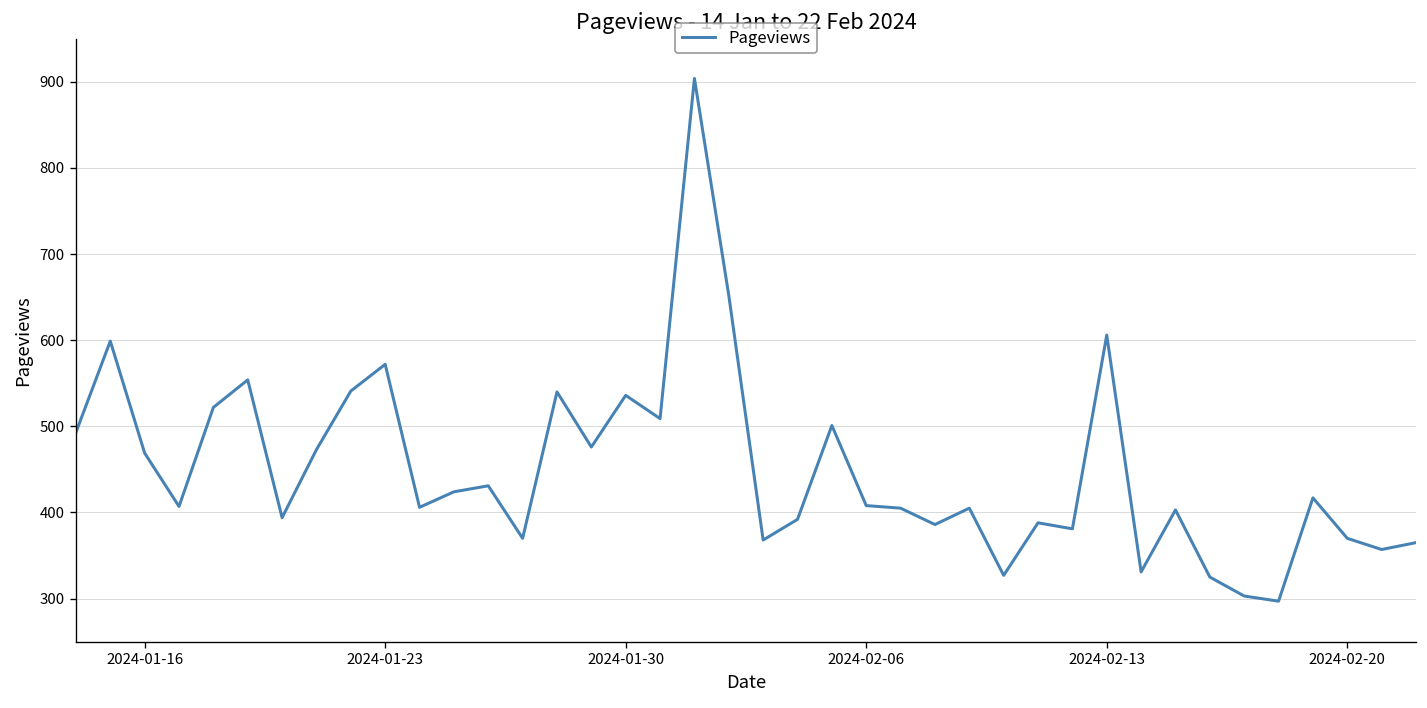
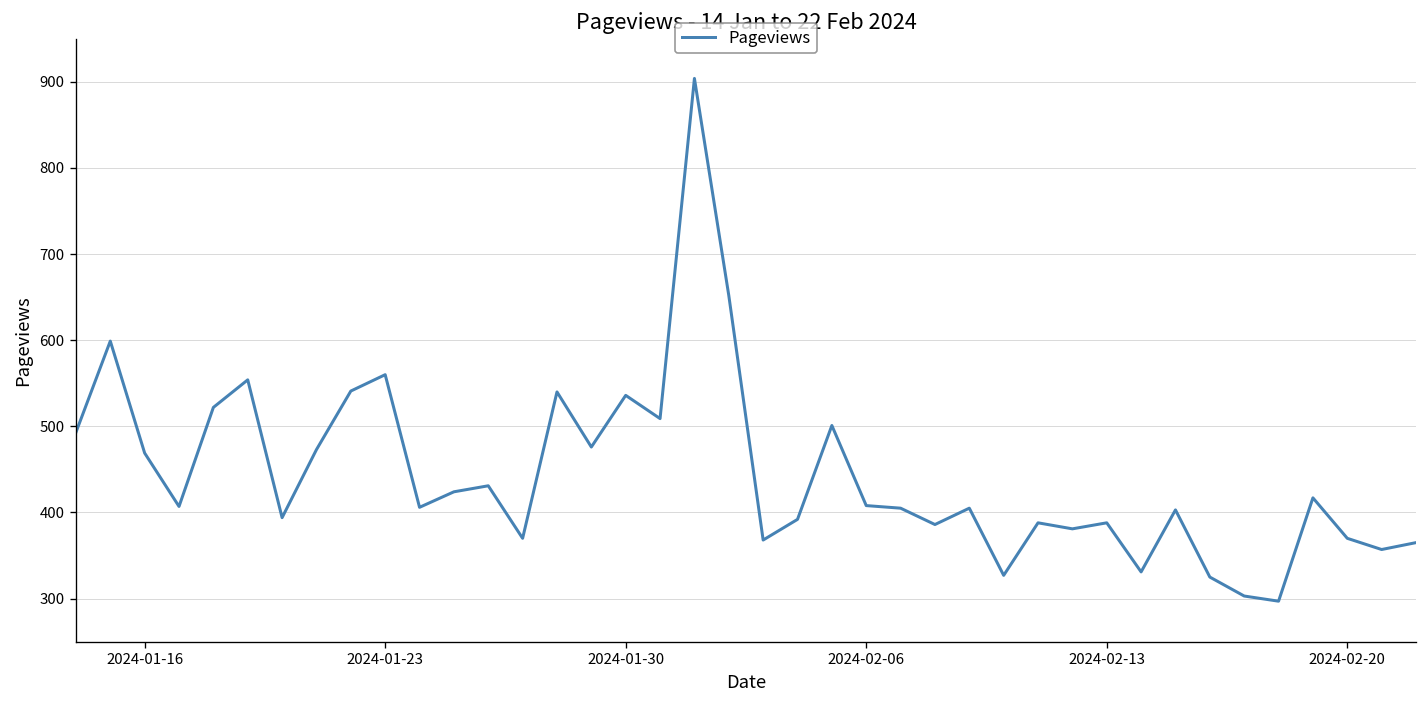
2024-01-23: 570 -> 560
2024-02-13: 610 -> 390
